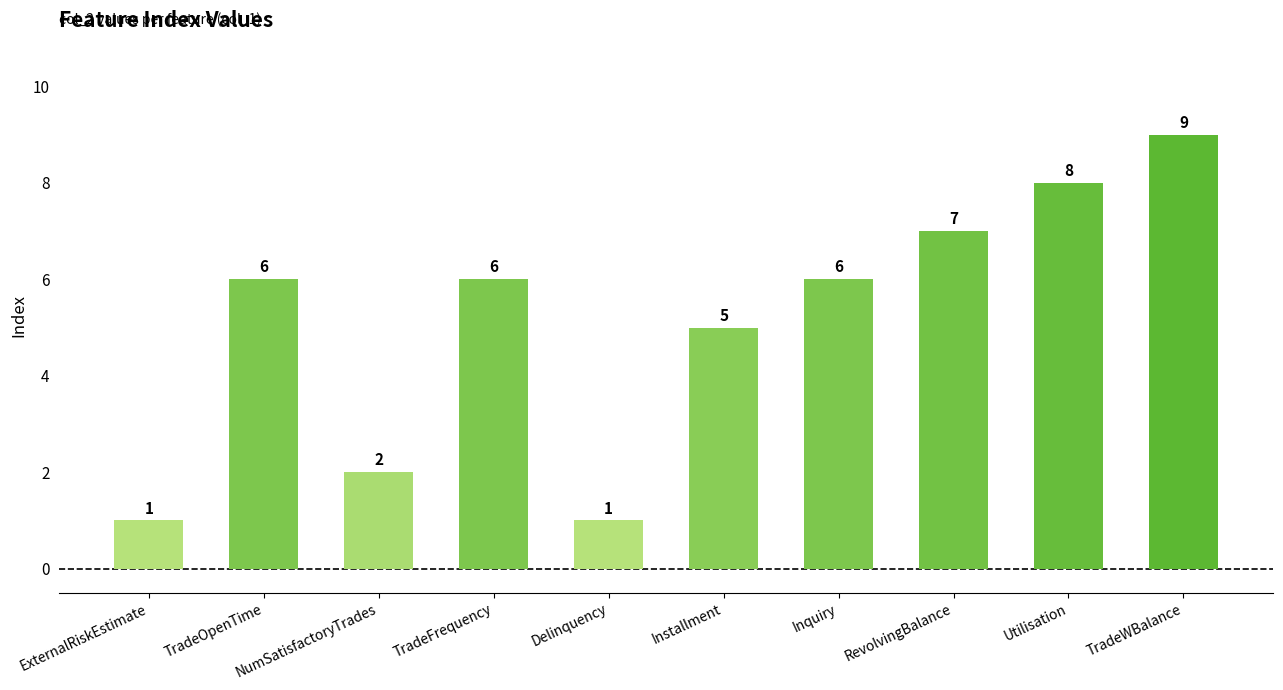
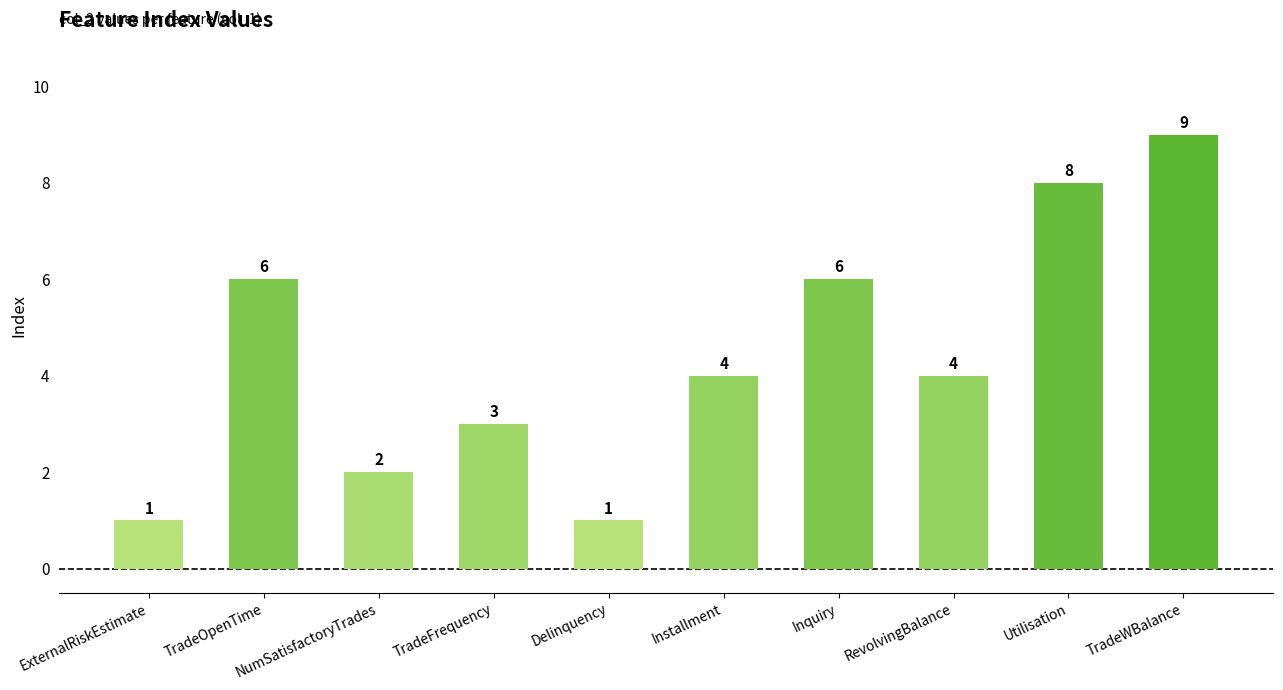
TradeFrequency: 6 -> 3
Installment: 5 -> 4
RevolvingBalance: 7 -> 4
